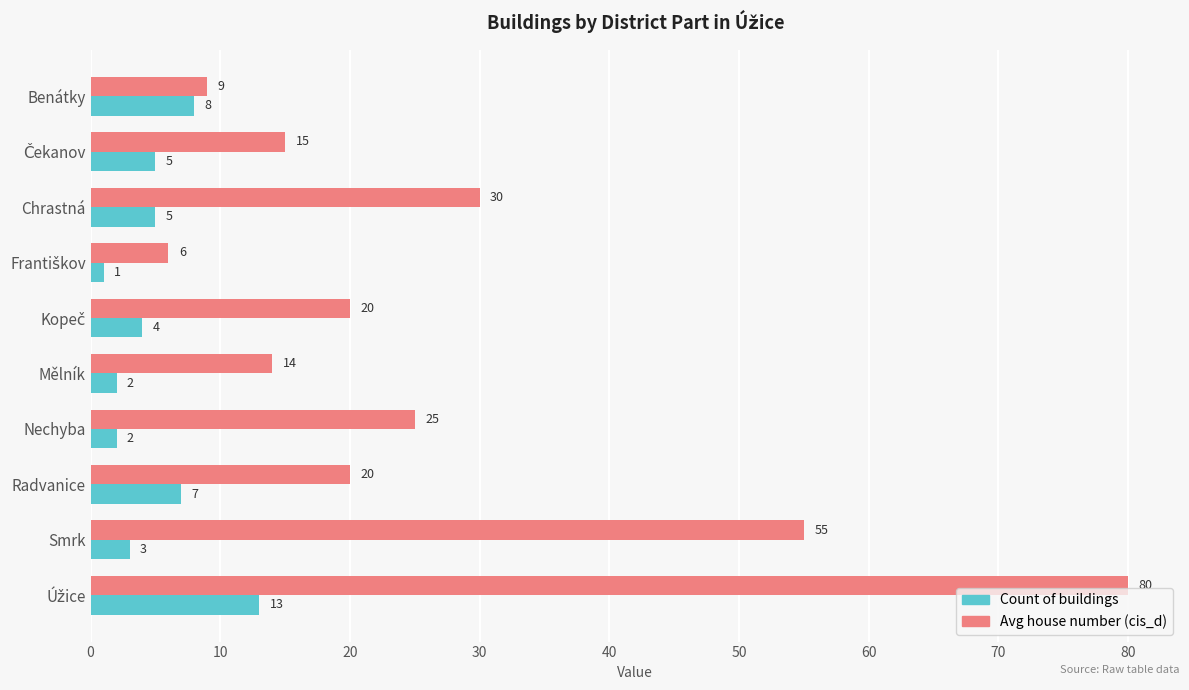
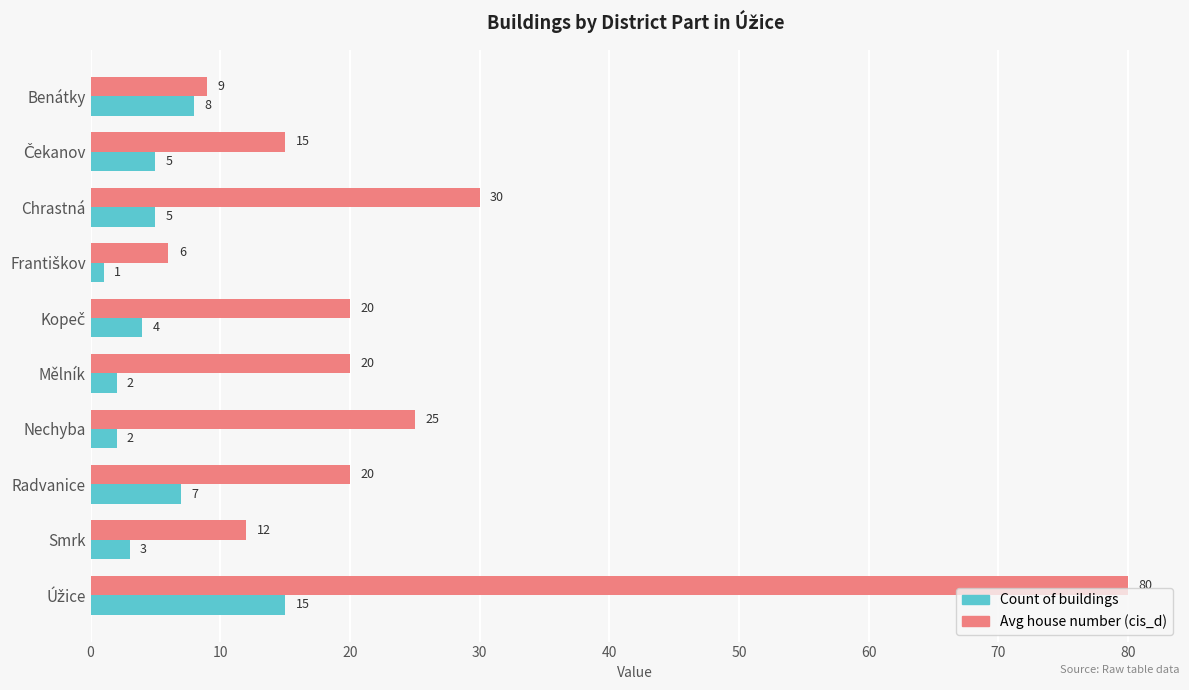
Avg house number (cis_d), Mělník: 14 -> 20
Avg house number (cis_d), Smrk: 55 -> 12
Count of buildings, Úžice: 13 -> 15
